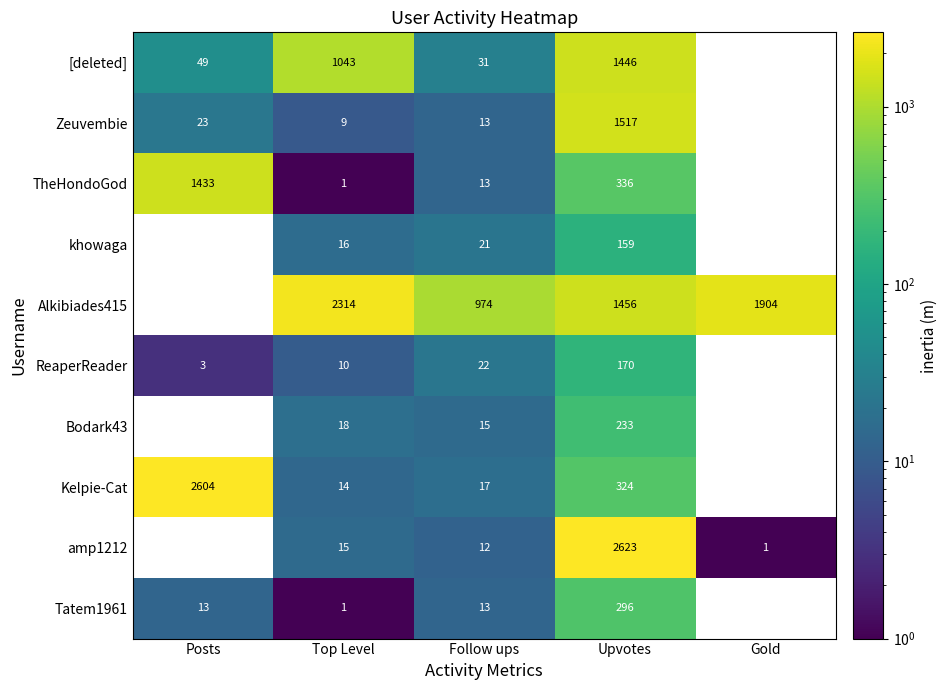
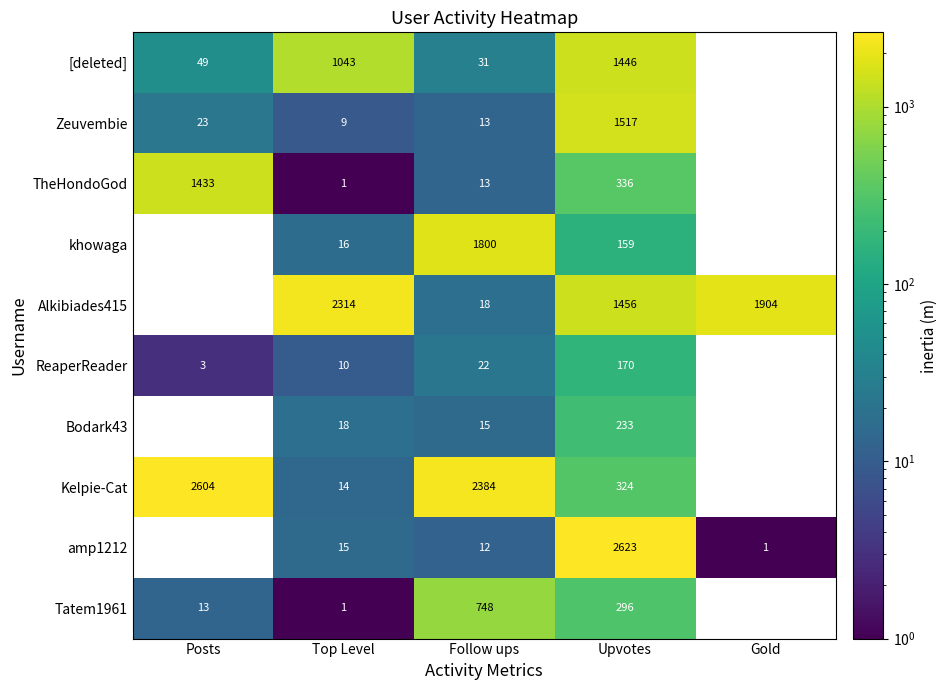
khowaga, Follow ups: 21 -> 1800
Alkibiades415, Follow ups: 974 -> 18
Kelpie-Cat, Follow ups: 17 -> 2384
Tatem1961, Follow ups: 13 -> 748
